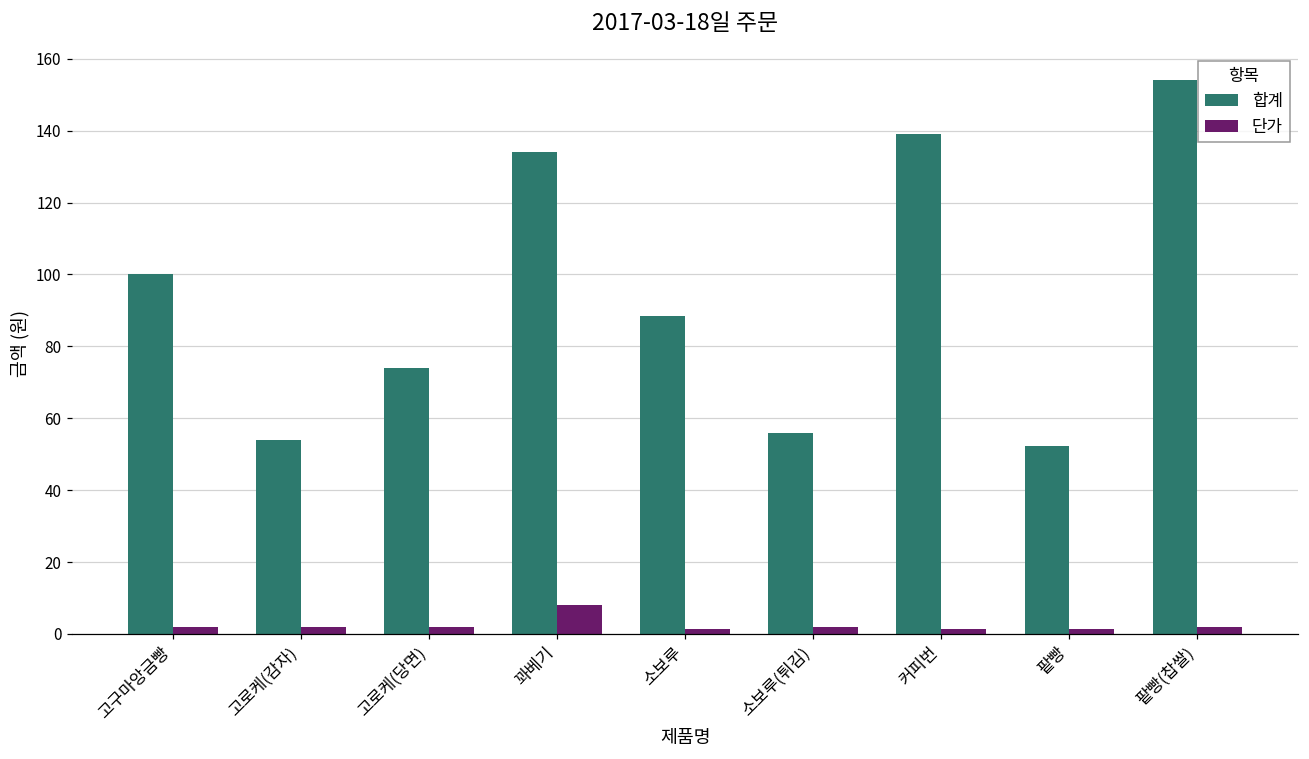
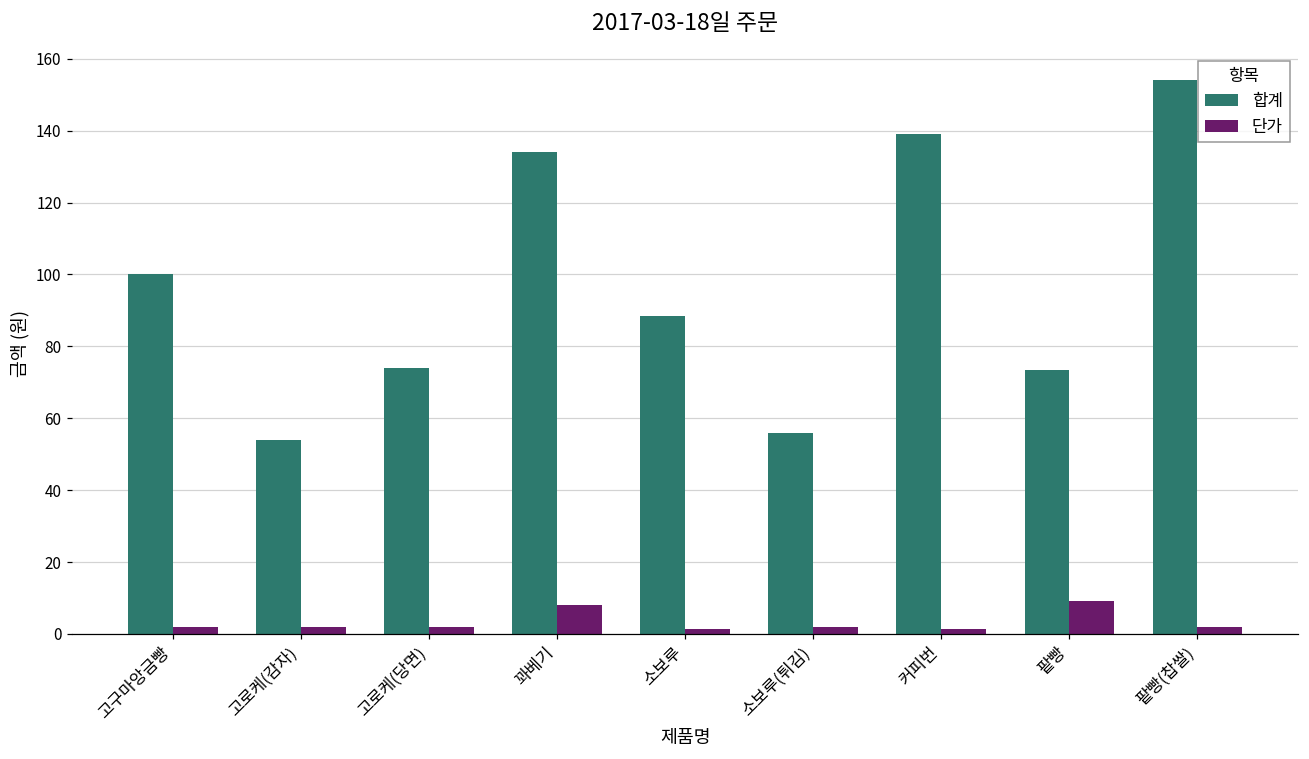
합계, 팥빵: 52 -> 74
단가, 팥빵: 2 -> 9
